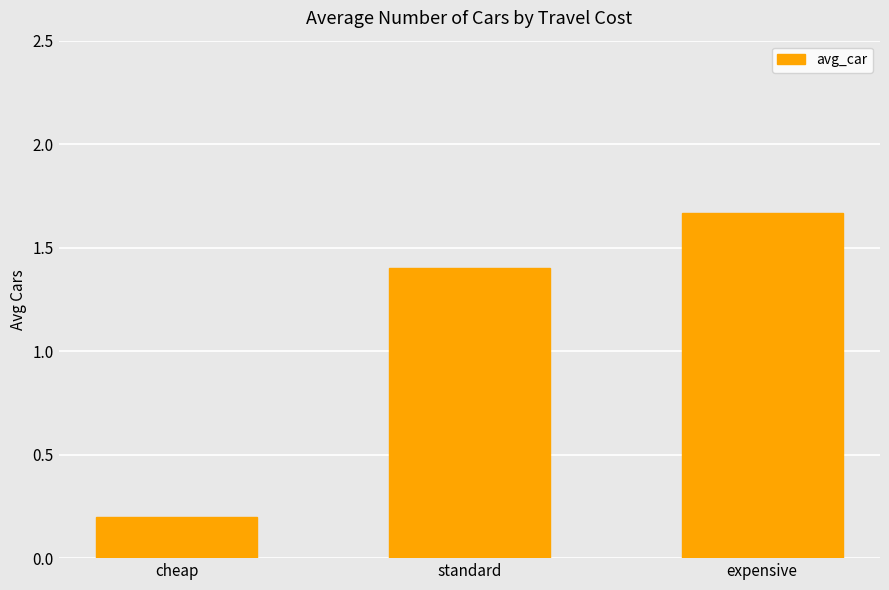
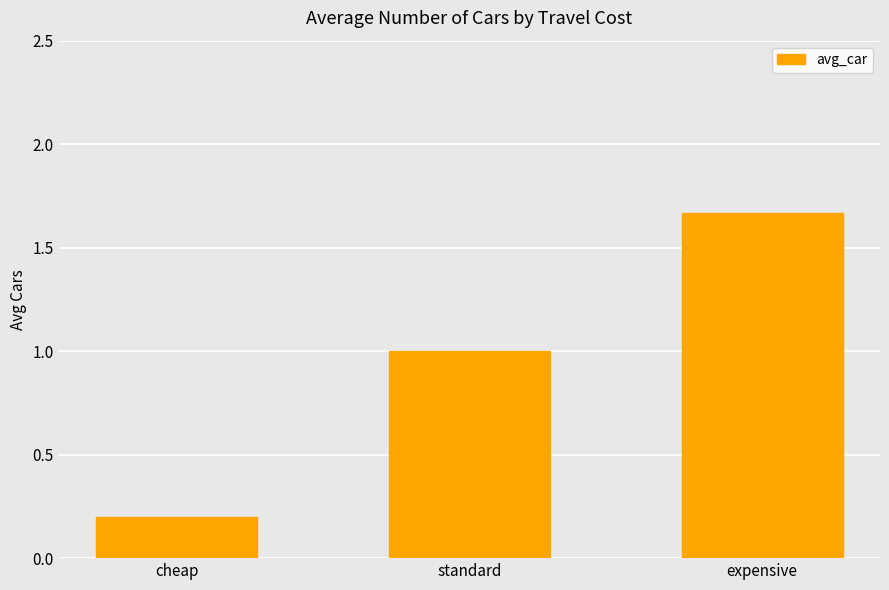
standard: 1.4 -> 1.0
